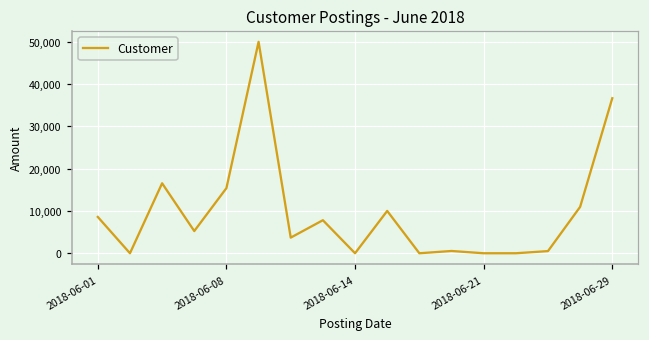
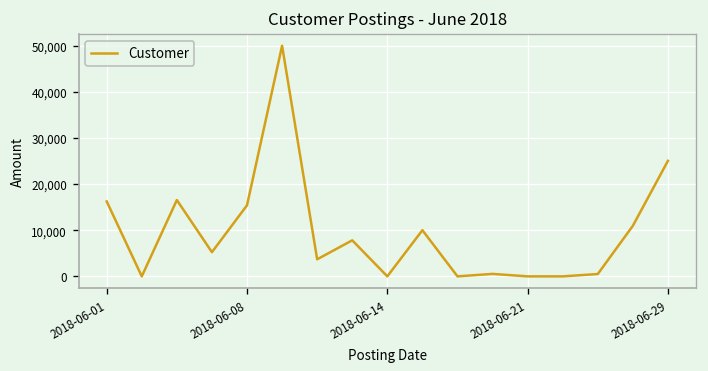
2018-06-01: 9,000 -> 16,000
2018-06-29: 37,000 -> 25,000
